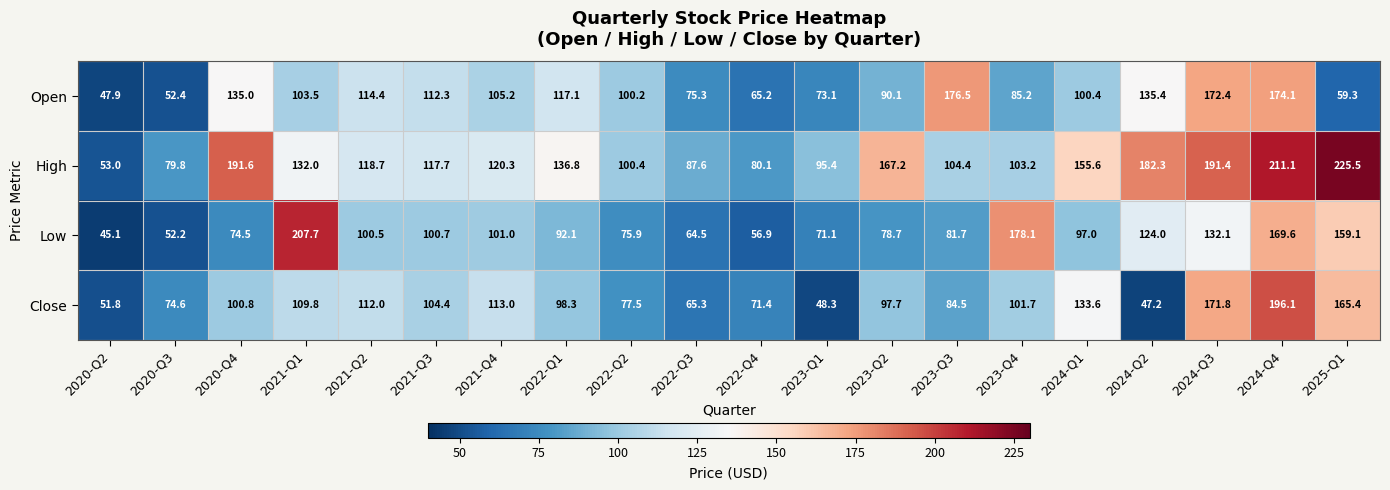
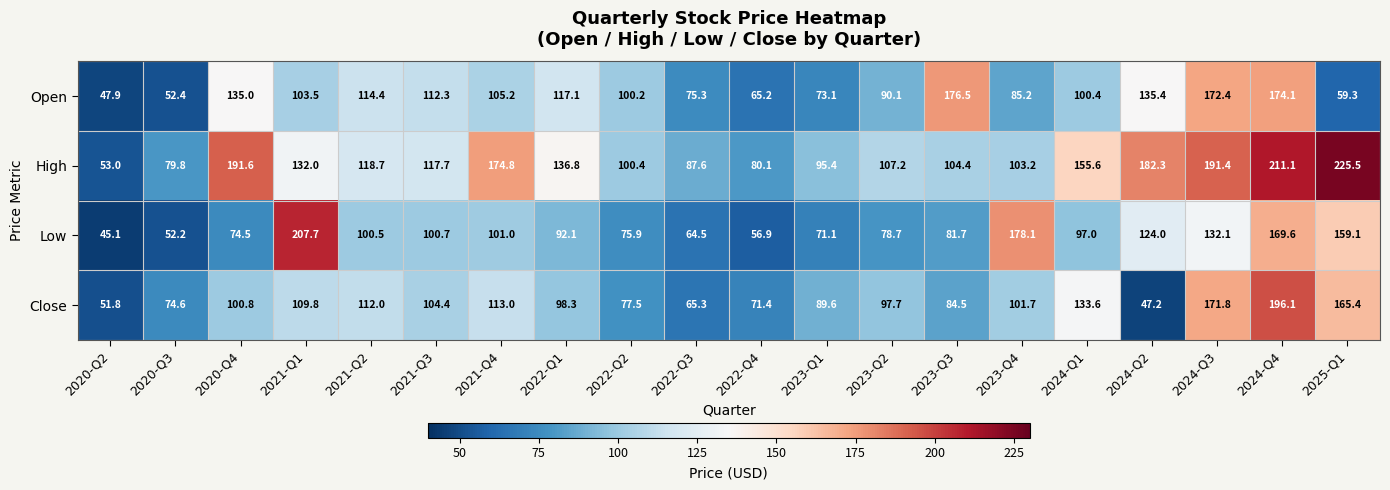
High, 2021-Q4: 120.3 -> 174.8
High, 2023-Q2: 167.2 -> 107.2
Close, 2023-Q1: 48.3 -> 89.6
